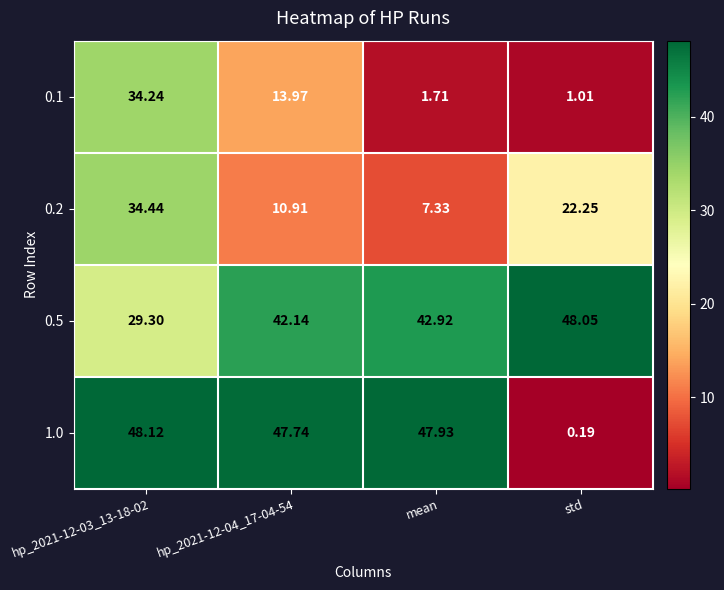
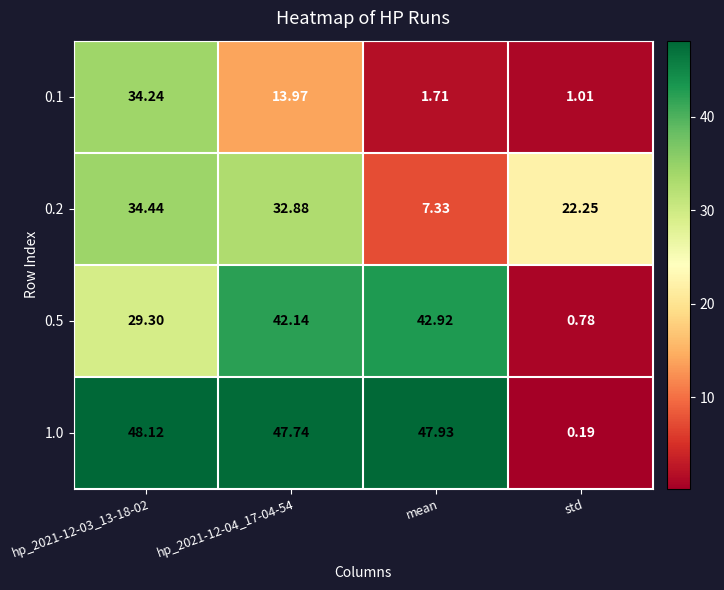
0.2, hp_2021-12-04_17-04-54: 10.91 -> 32.88
0.5, std: 48.05 -> 0.78
